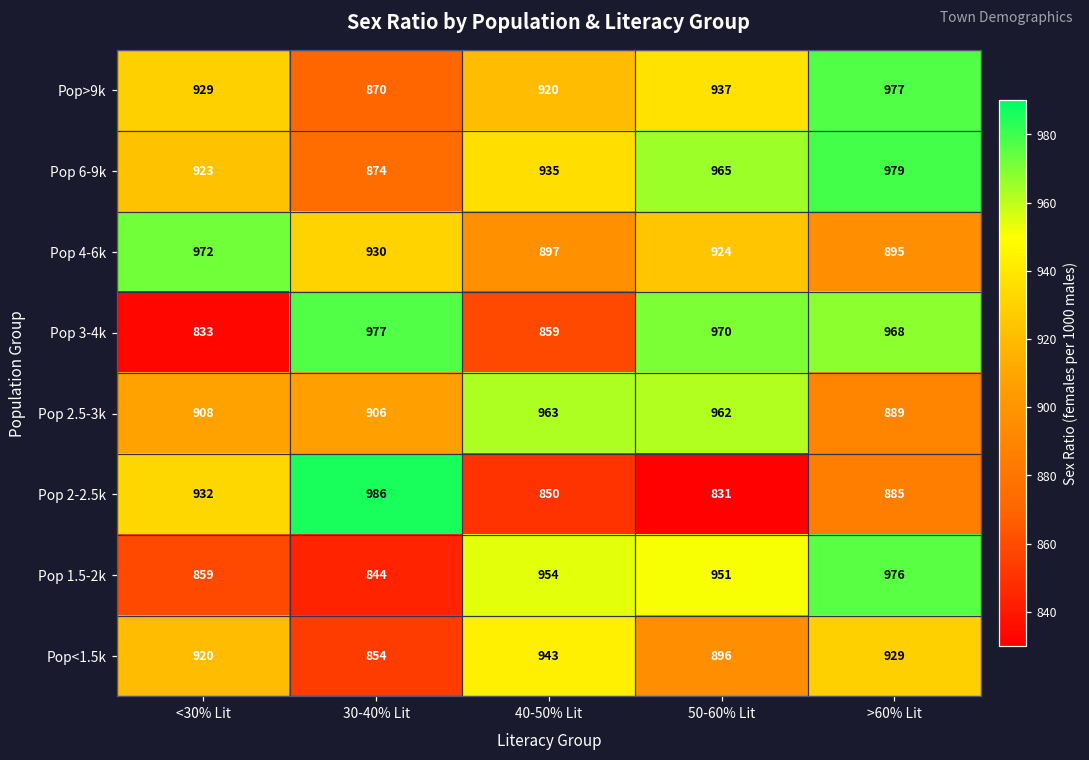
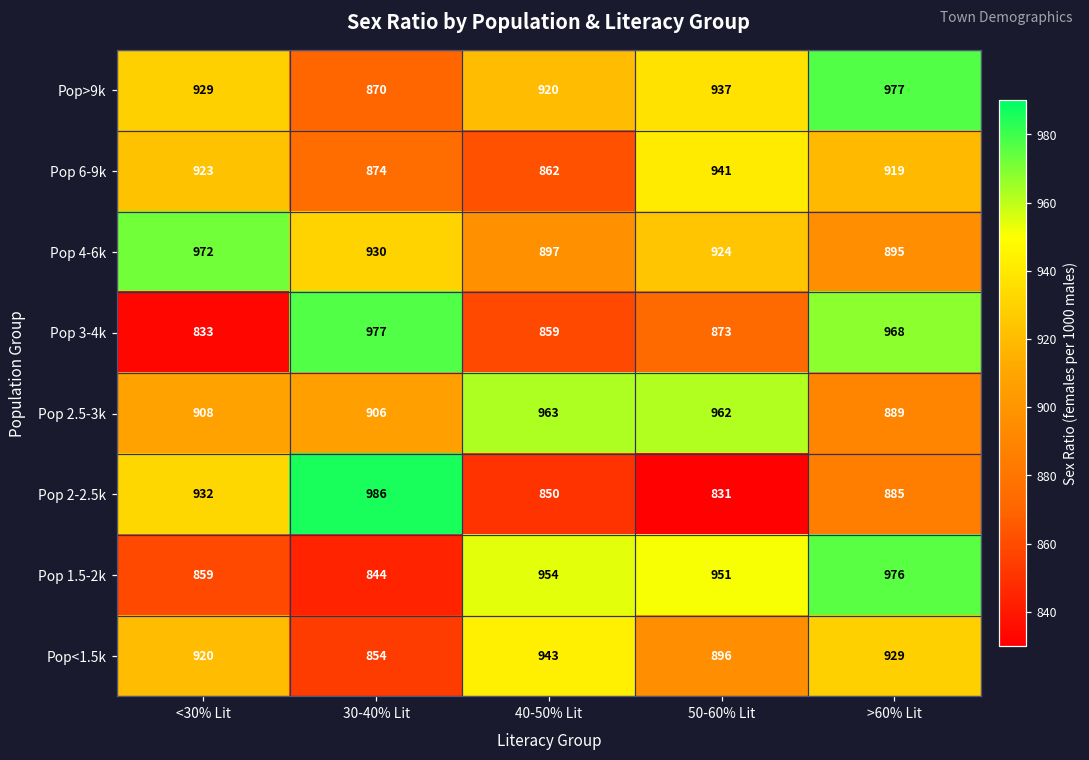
Pop 6-9k, 40-50% Lit: 935 -> 862
Pop 6-9k, 50-60% Lit: 965 -> 941
Pop 6-9k, >60% Lit: 979 -> 919
Pop 3-4k, 50-60% Lit: 970 -> 873
